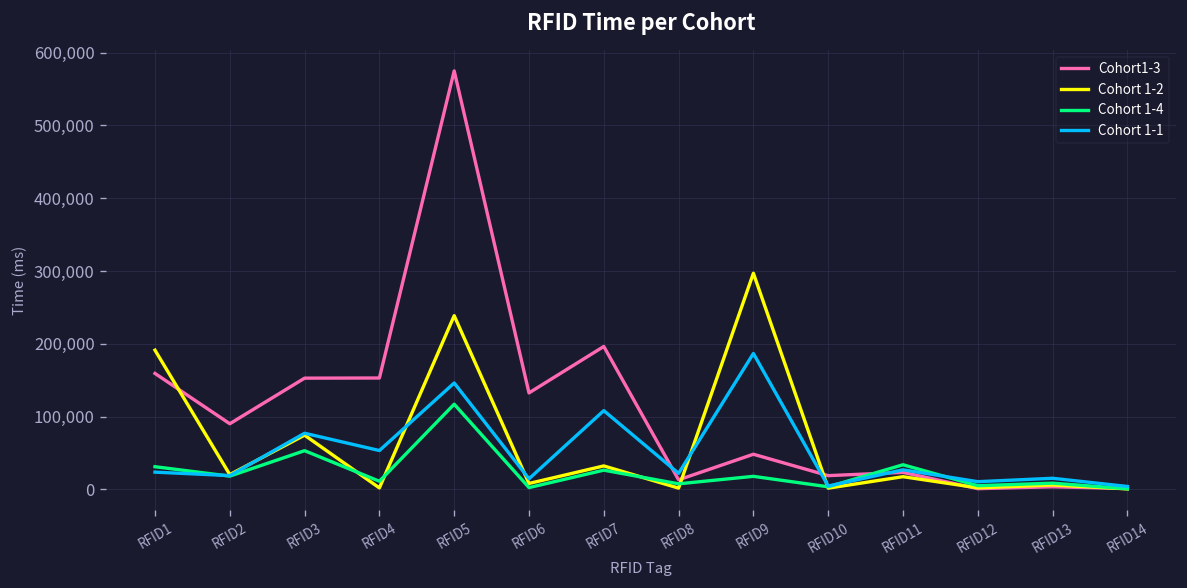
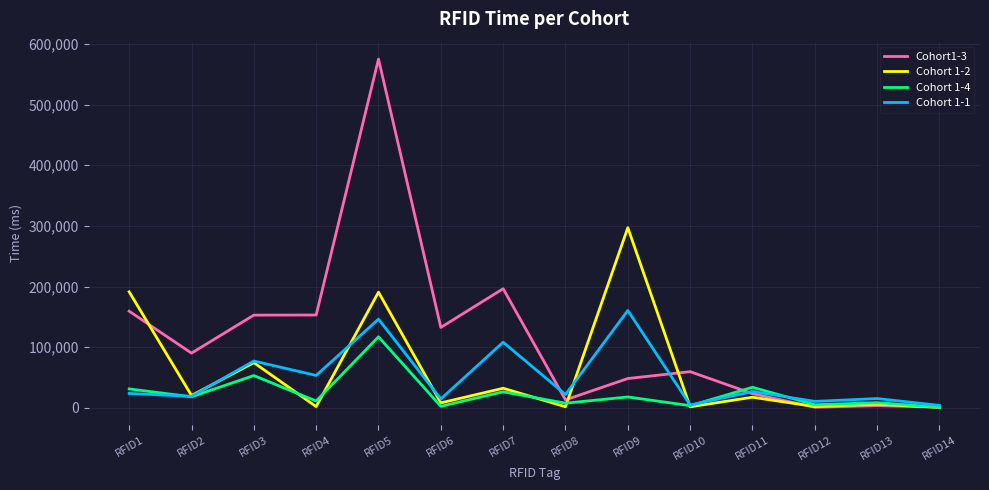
Cohort 1-2, RFID5: 240,000 -> 190,000
Cohort 1-1, RFID9: 190,000 -> 160,000
Cohort1-3, RFID10: 20,000 -> 60,000
